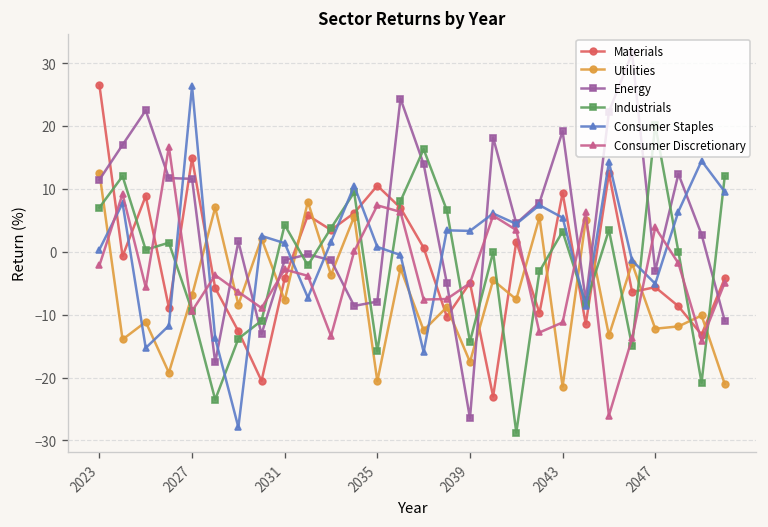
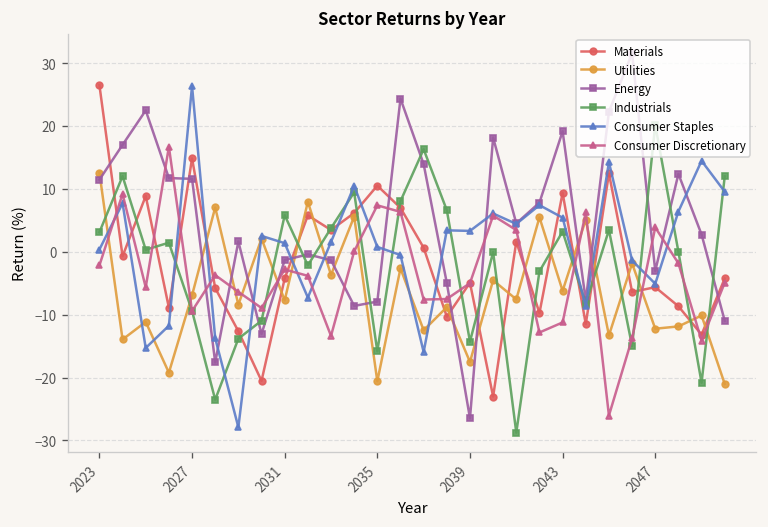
Industrials, 2023: 7 -> 3
Industrials, 2031: 4 -> 6
Utilities, 2043: -21 -> -6
